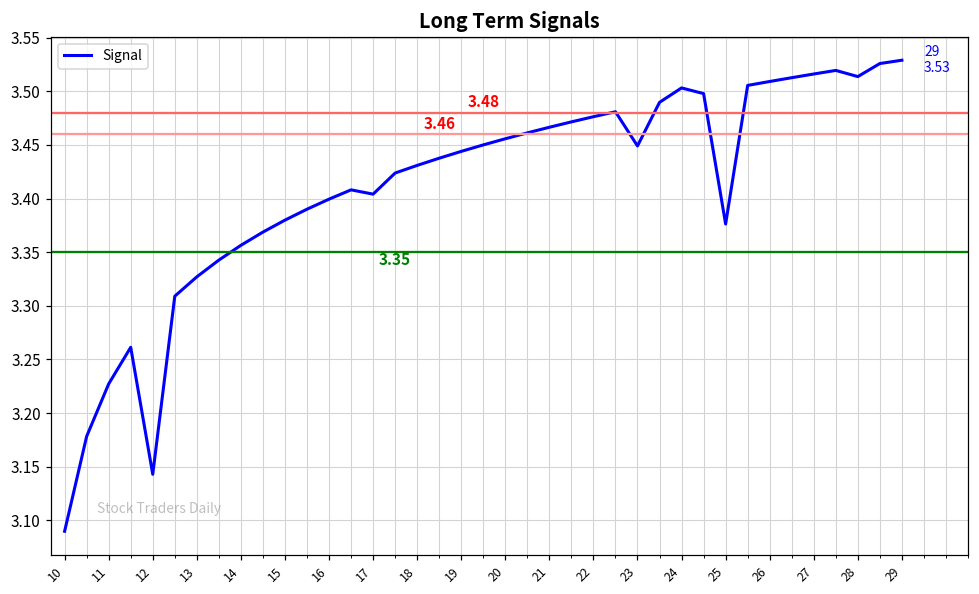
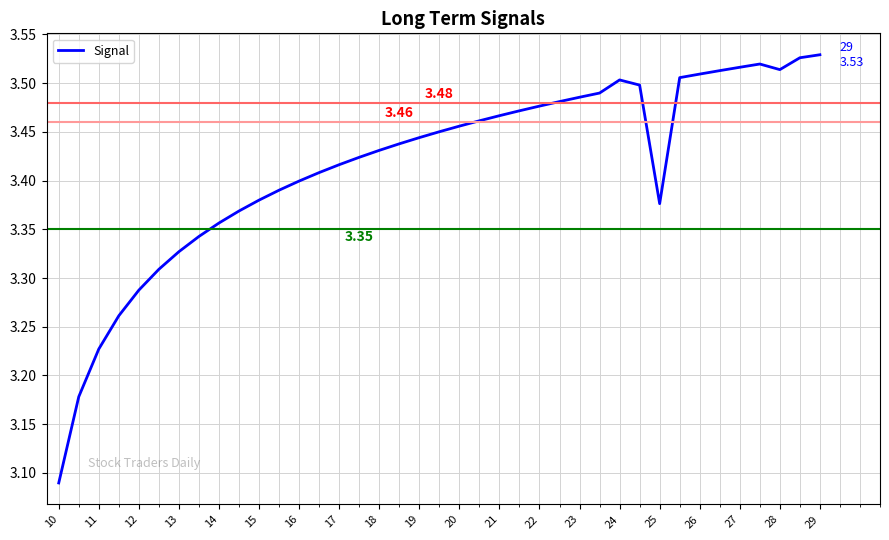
12: 3.14 -> 3.29
17: 3.40 -> 3.42
23: 3.45 -> 3.49
